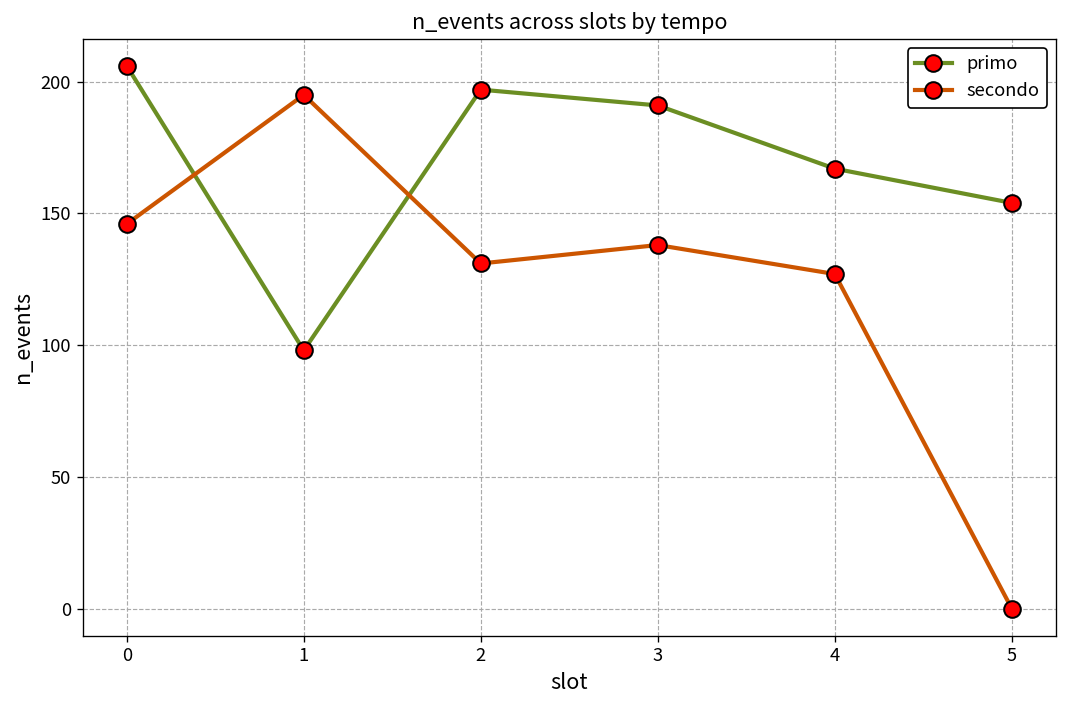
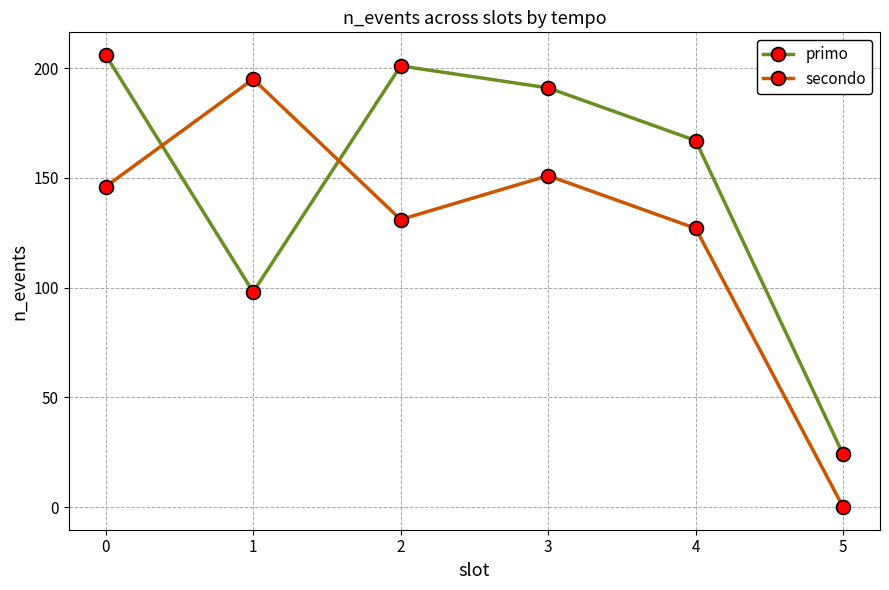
primo, 2: 197 -> 201
secondo, 3: 138 -> 151
primo, 5: 154 -> 24
